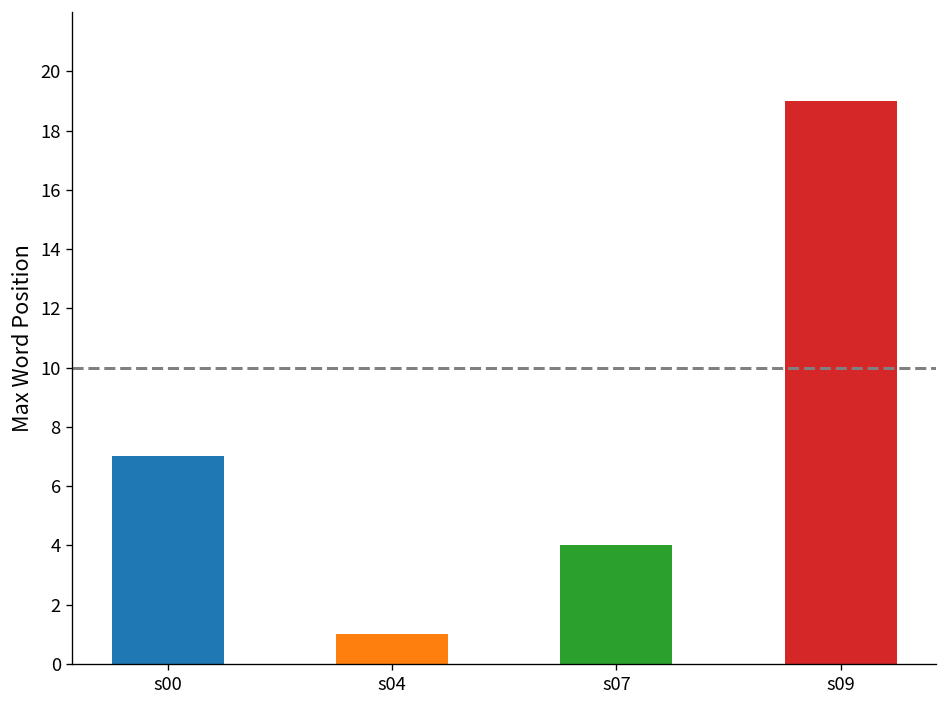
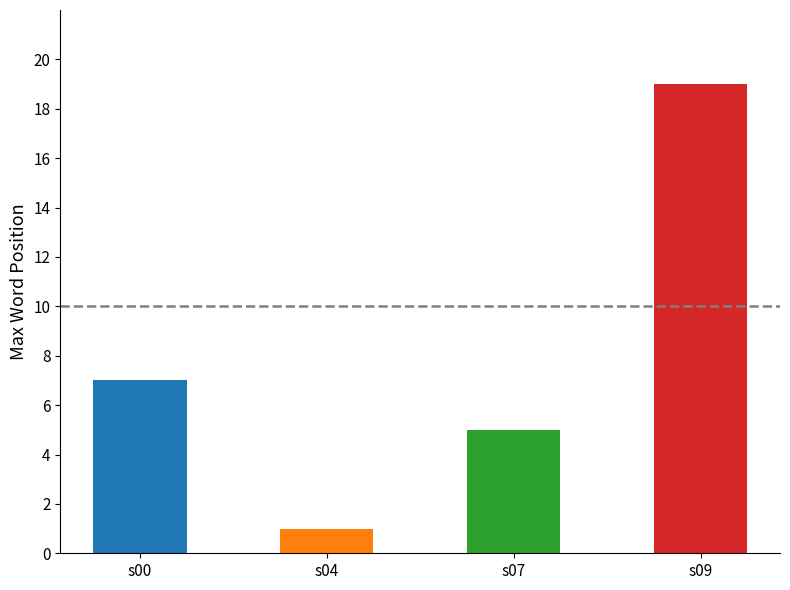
s07: 4 -> 5
